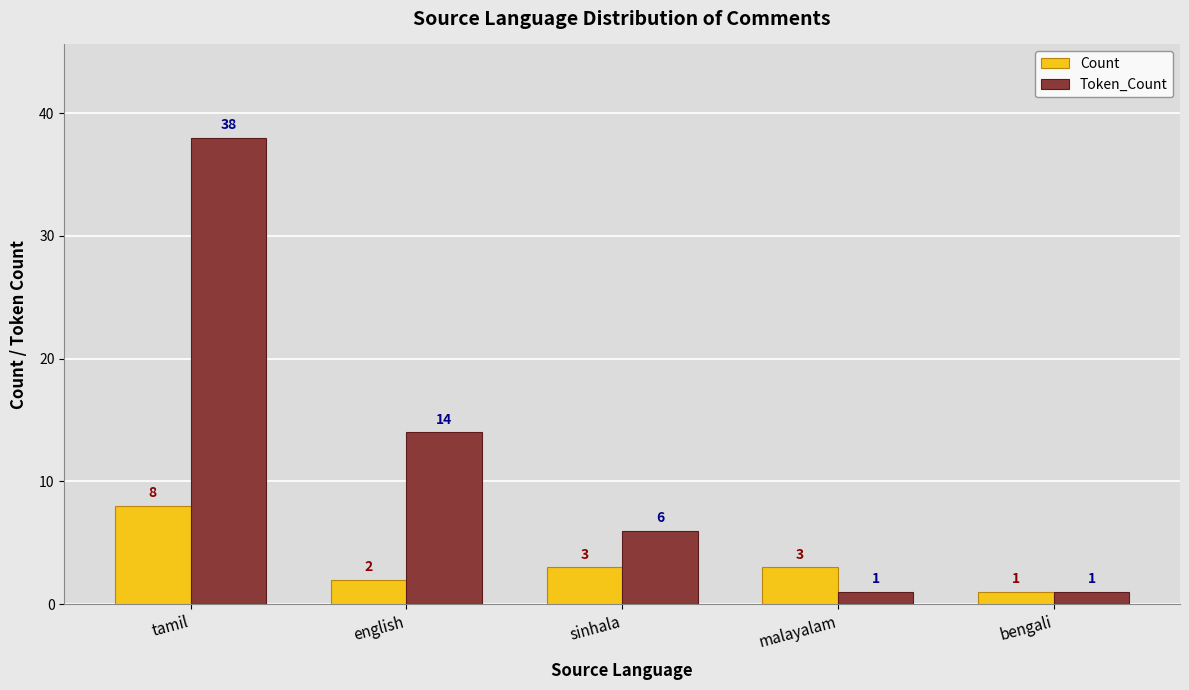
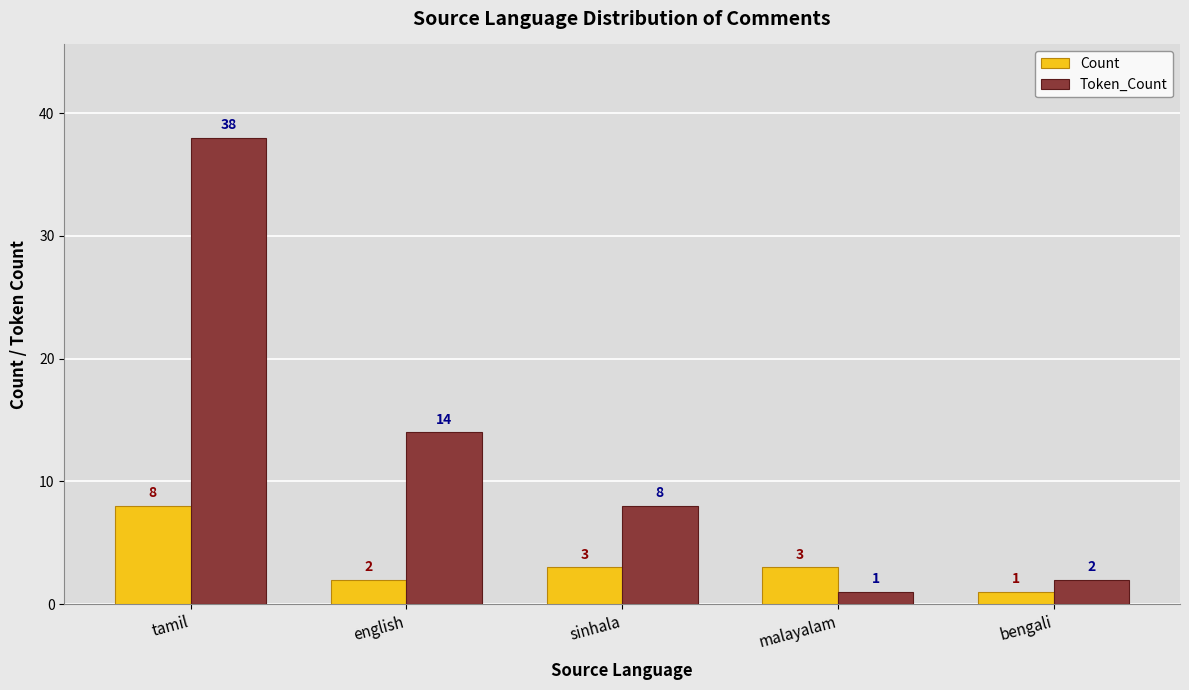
Token_Count, sinhala: 6 -> 8
Token_Count, bengali: 1 -> 2
